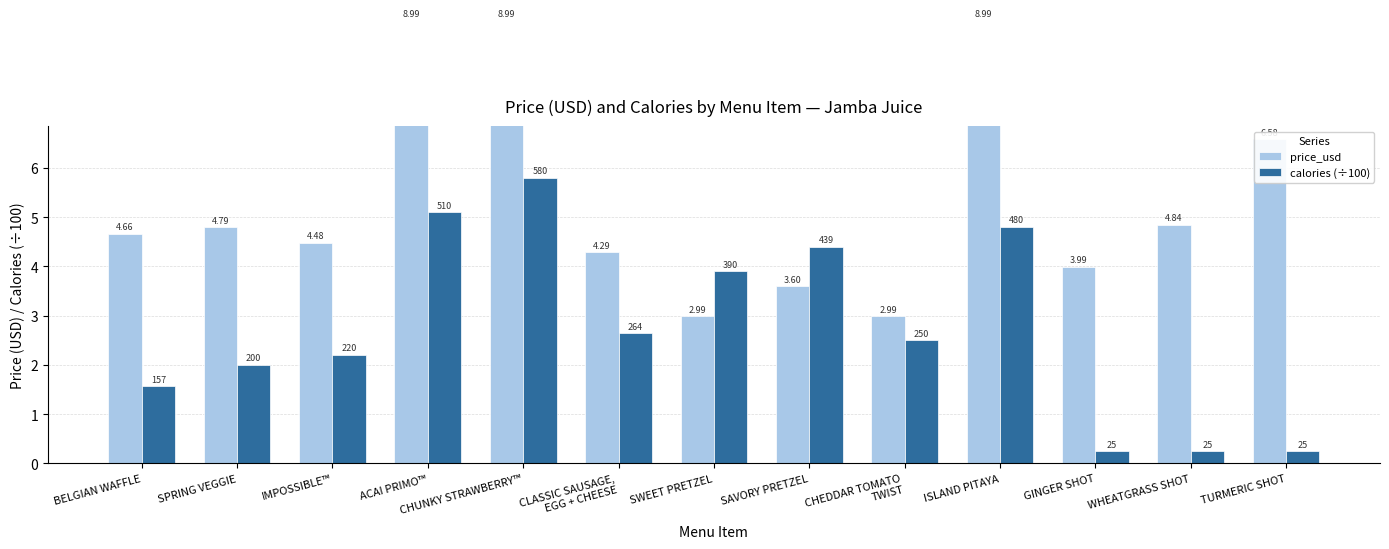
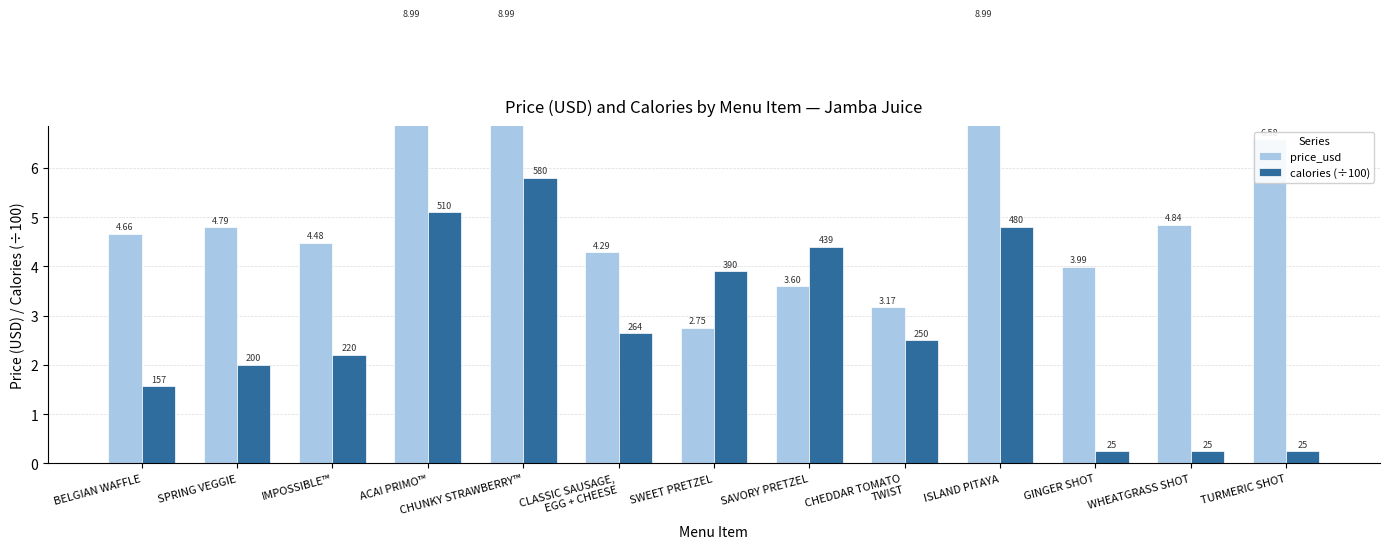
price_usd, SWEET PRETZEL: 2.99 -> 2.75
price_usd, CHEDDAR TOMATO TWIST: 2.99 -> 3.17
